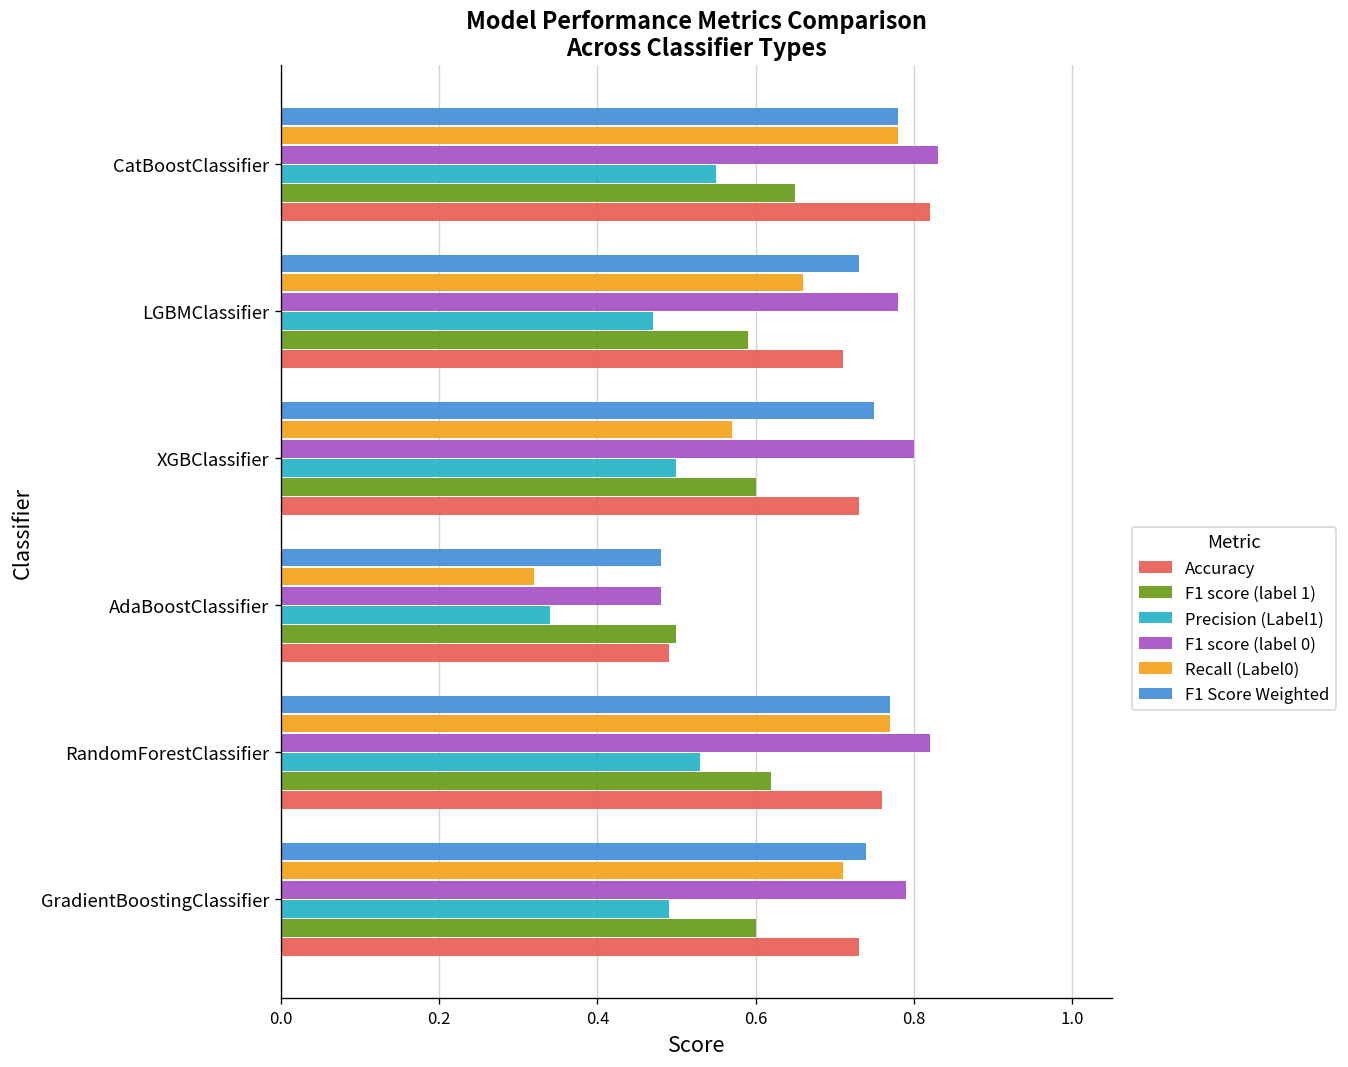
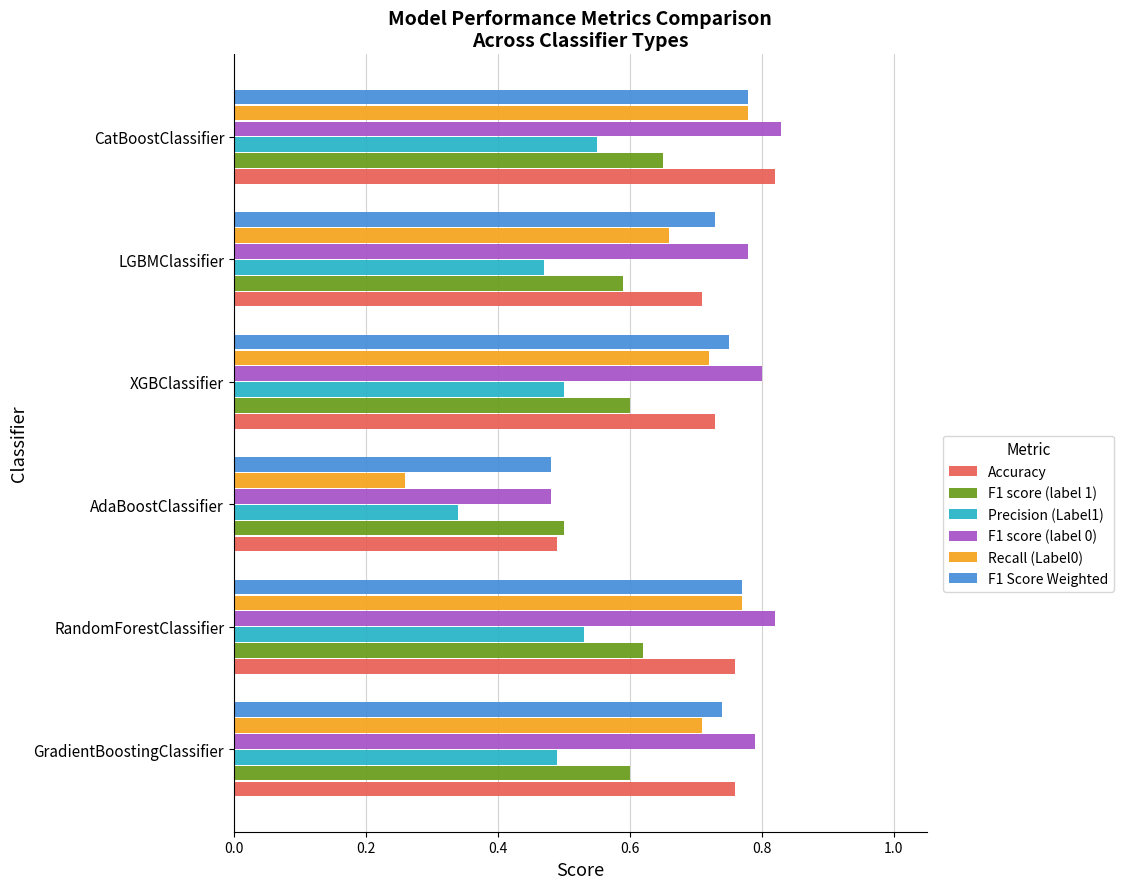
Recall (Label0), XGBClassifier: 0.57 -> 0.72
Recall (Label0), AdaBoostClassifier: 0.32 -> 0.26
Accuracy, GradientBoostingClassifier: 0.73 -> 0.76
